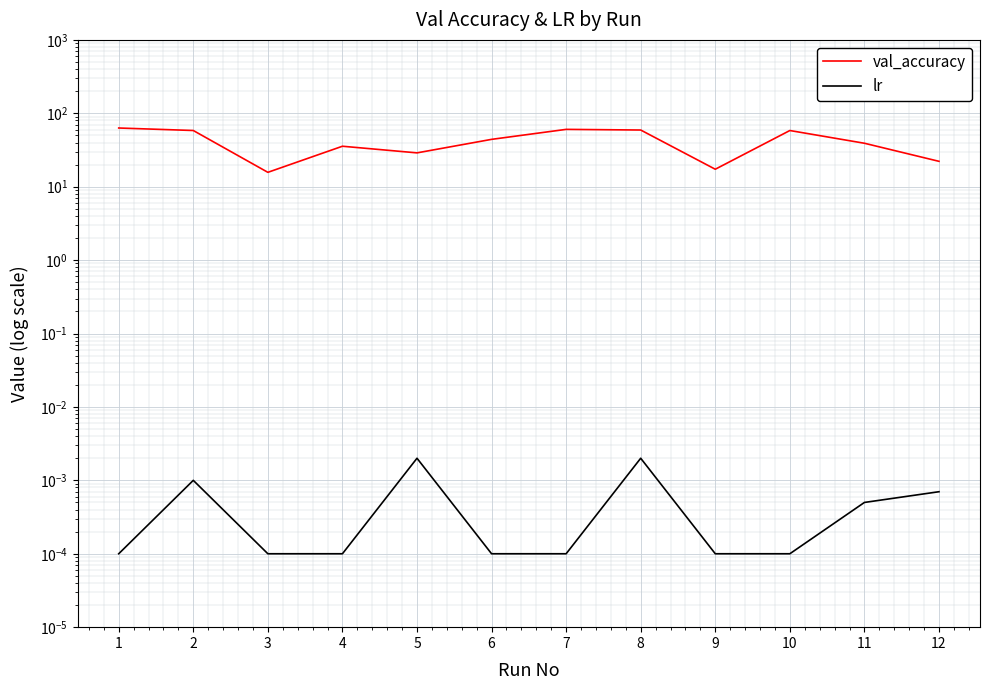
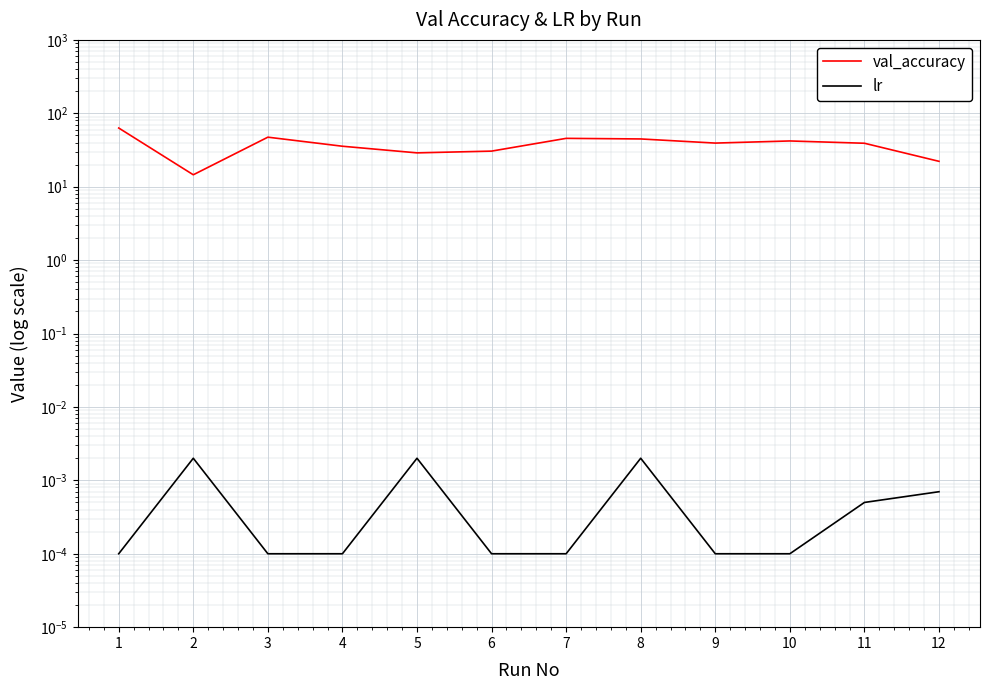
val_accuracy, 2: 60 -> 15
lr, 2: 0.001 -> 0.002
val_accuracy, 3: 16 -> 50
val_accuracy, 6: 40 -> 31
val_accuracy, 7: 60 -> 50
val_accuracy, 8: 60 -> 40
val_accuracy, 9: 17 -> 40
val_accuracy, 10: 60 -> 40
